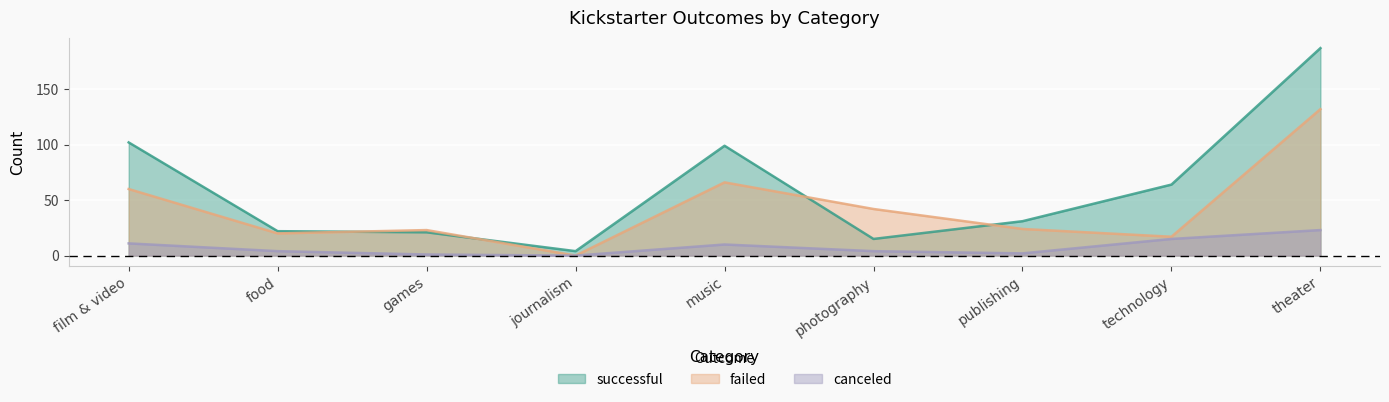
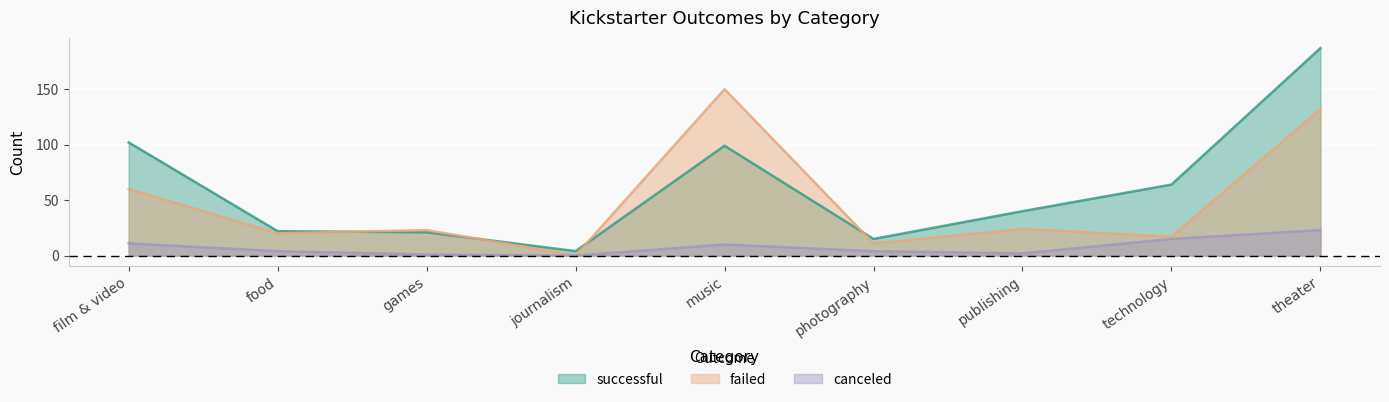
failed, music: 66 -> 150
failed, photography: 42 -> 11
successful, publishing: 31 -> 40
